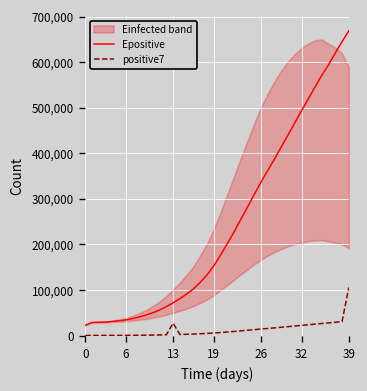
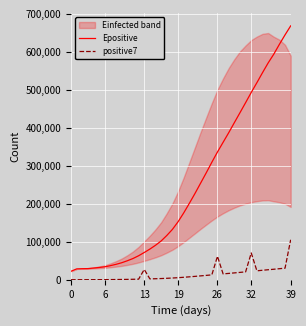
positive7, 26: 10,000 -> 60,000
positive7, 32: 20,000 -> 70,000
